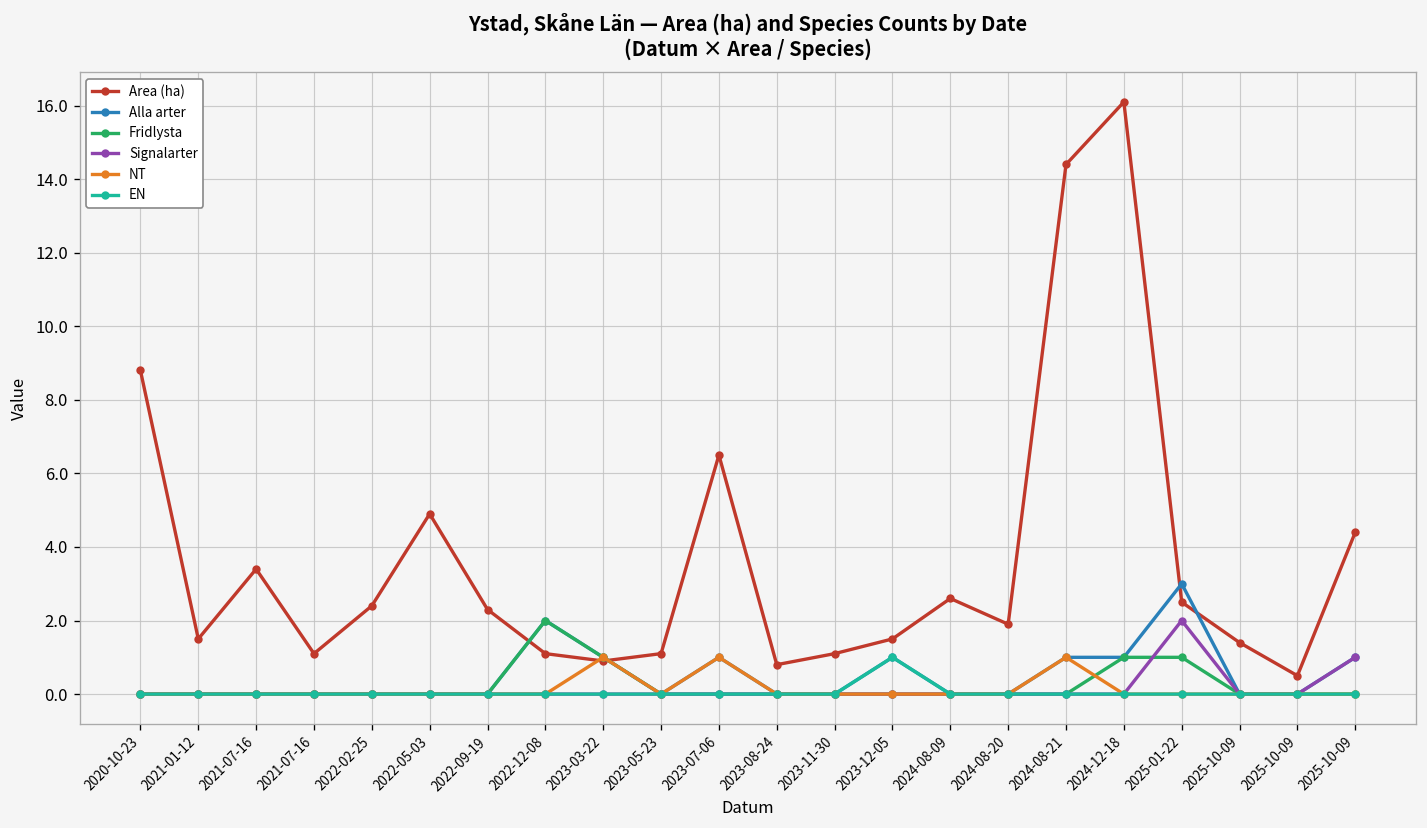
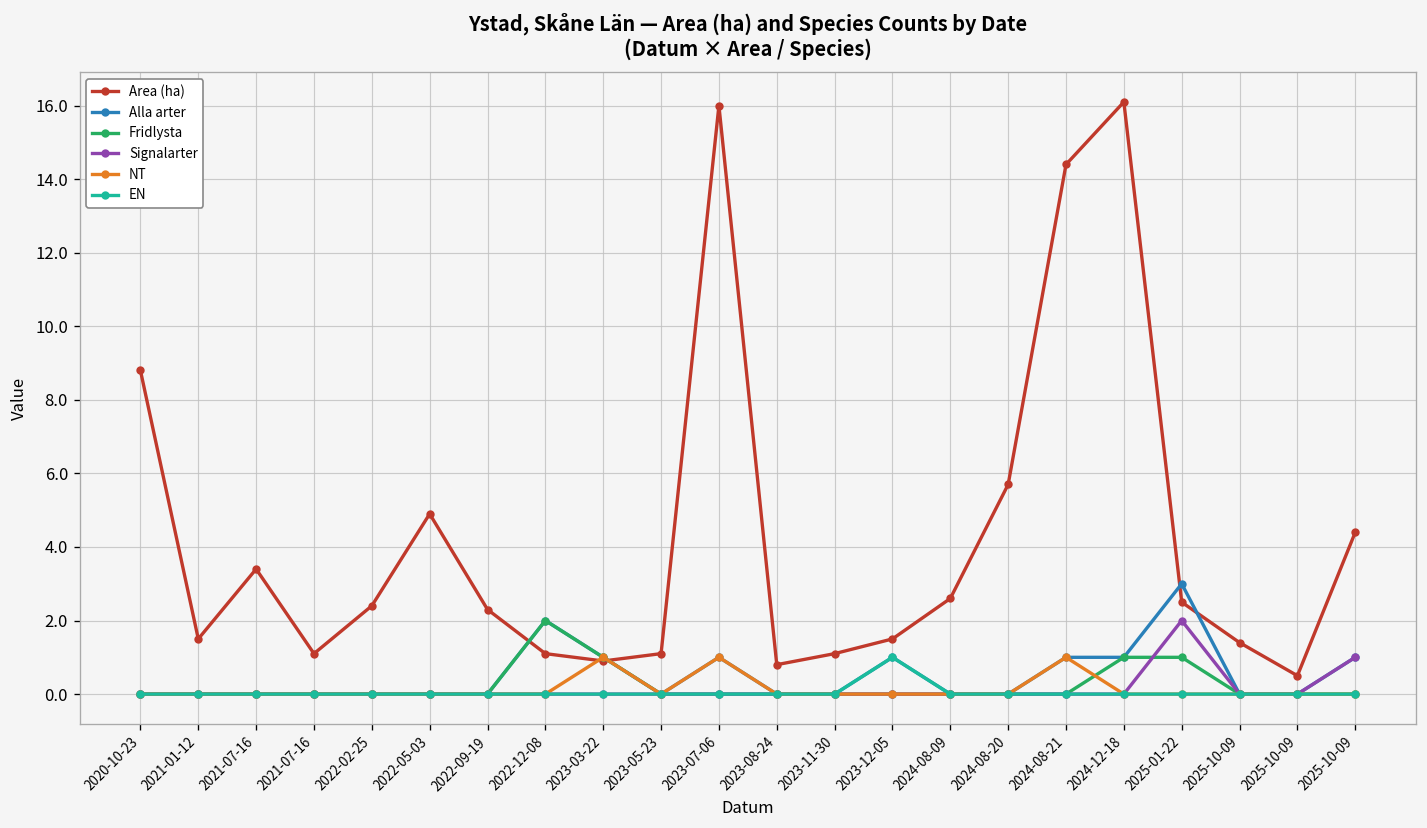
Area (ha), 2023-07-06: 6.5 -> 16.0
Area (ha), 2024-08-20: 1.9 -> 5.7
